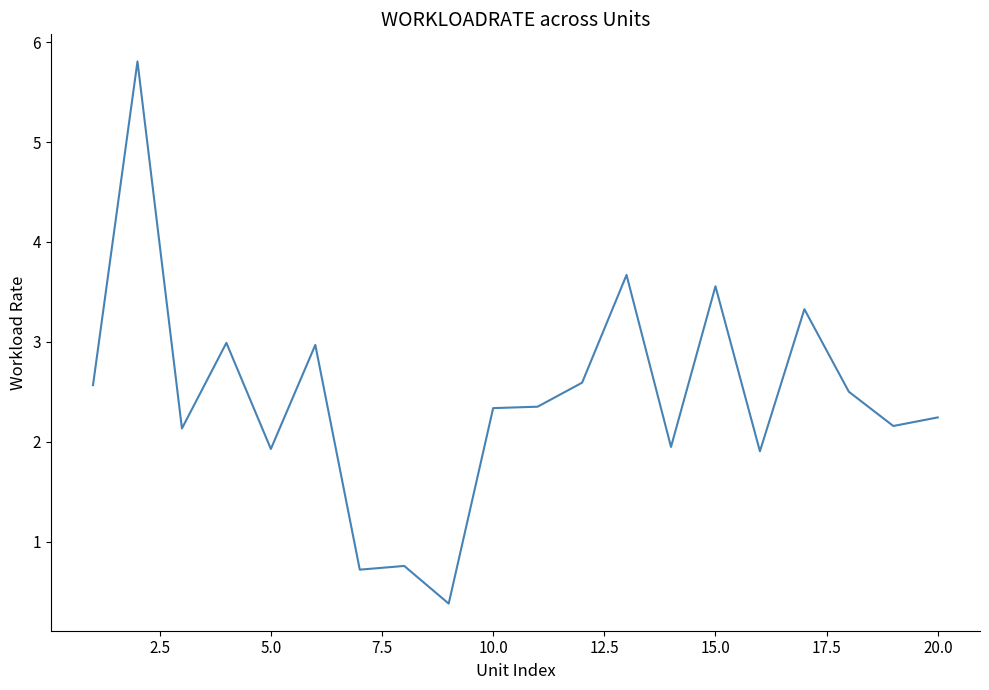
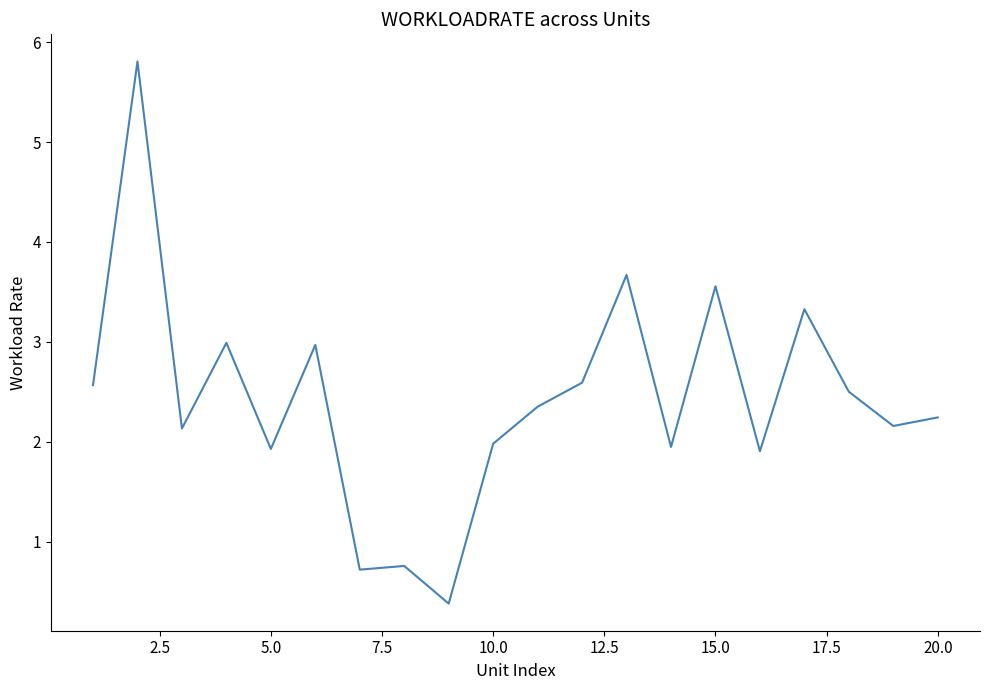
10.0: 2.3 -> 2.0
